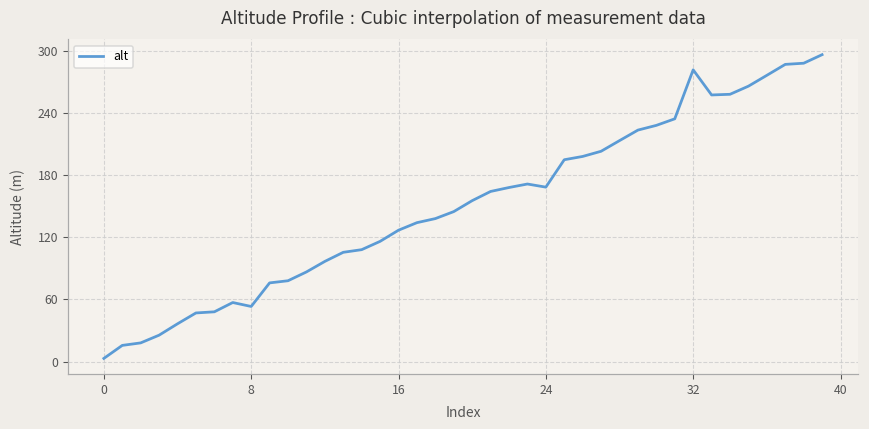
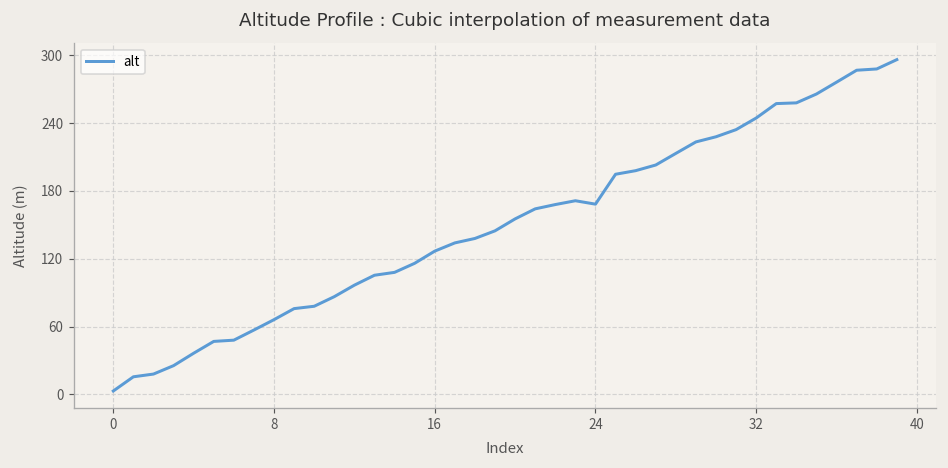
8: 50 -> 70
32: 280 -> 240
